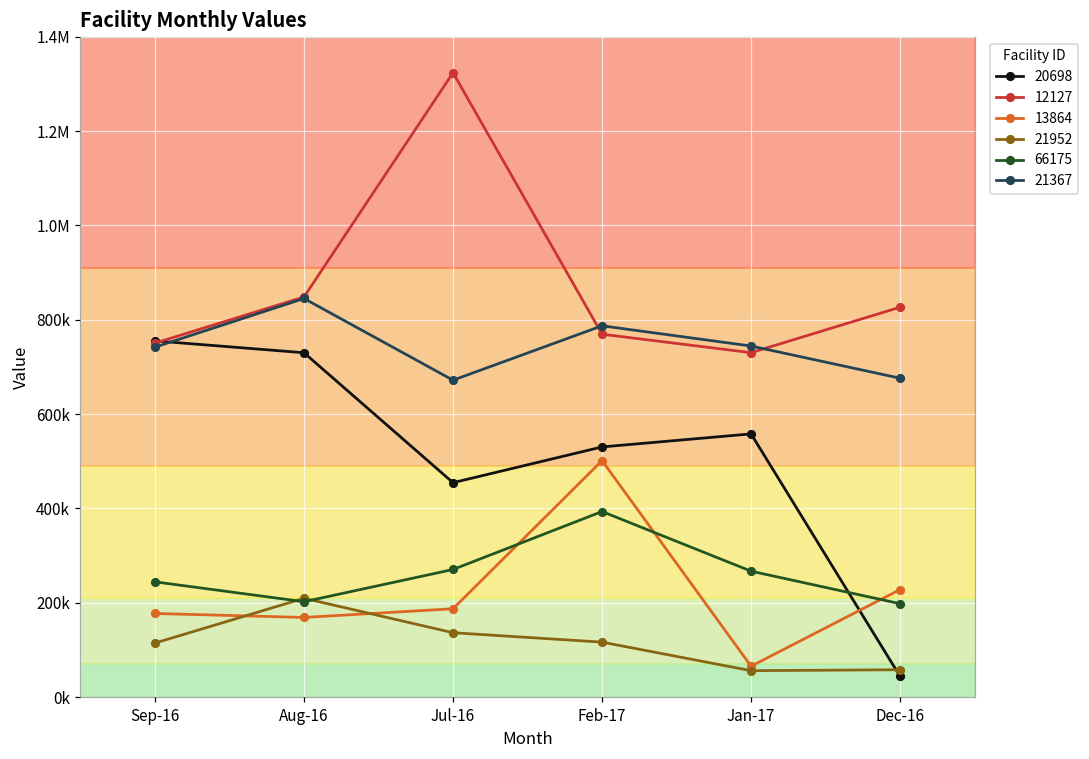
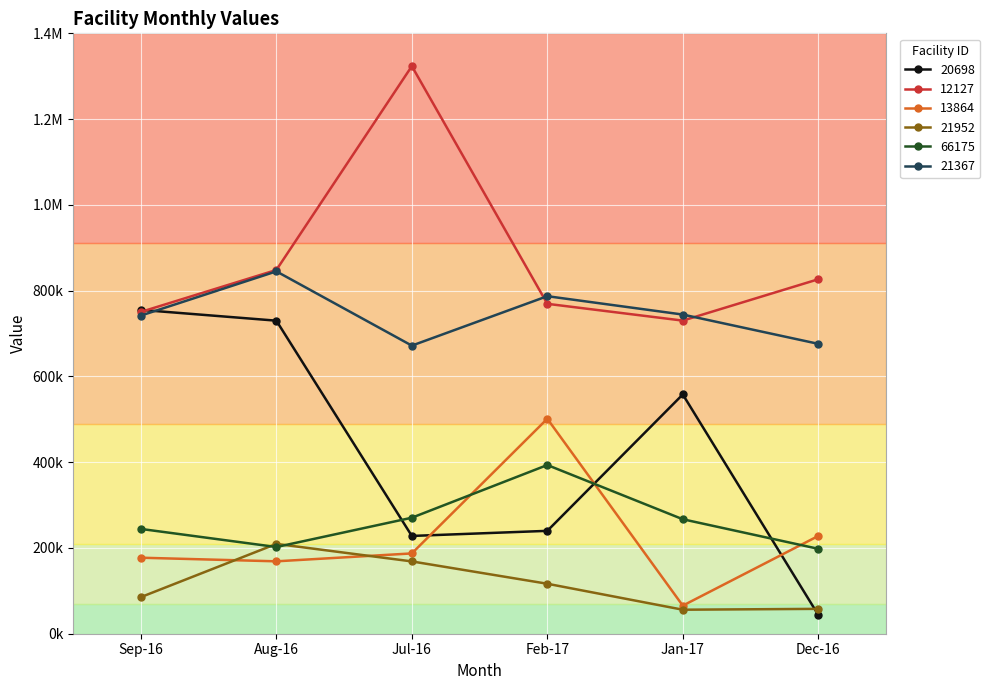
21952, Sep-16: 110000 -> 90000
20698, Jul-16: 450000 -> 230000
21952, Jul-16: 140000 -> 170000
20698, Feb-17: 530000 -> 240000
